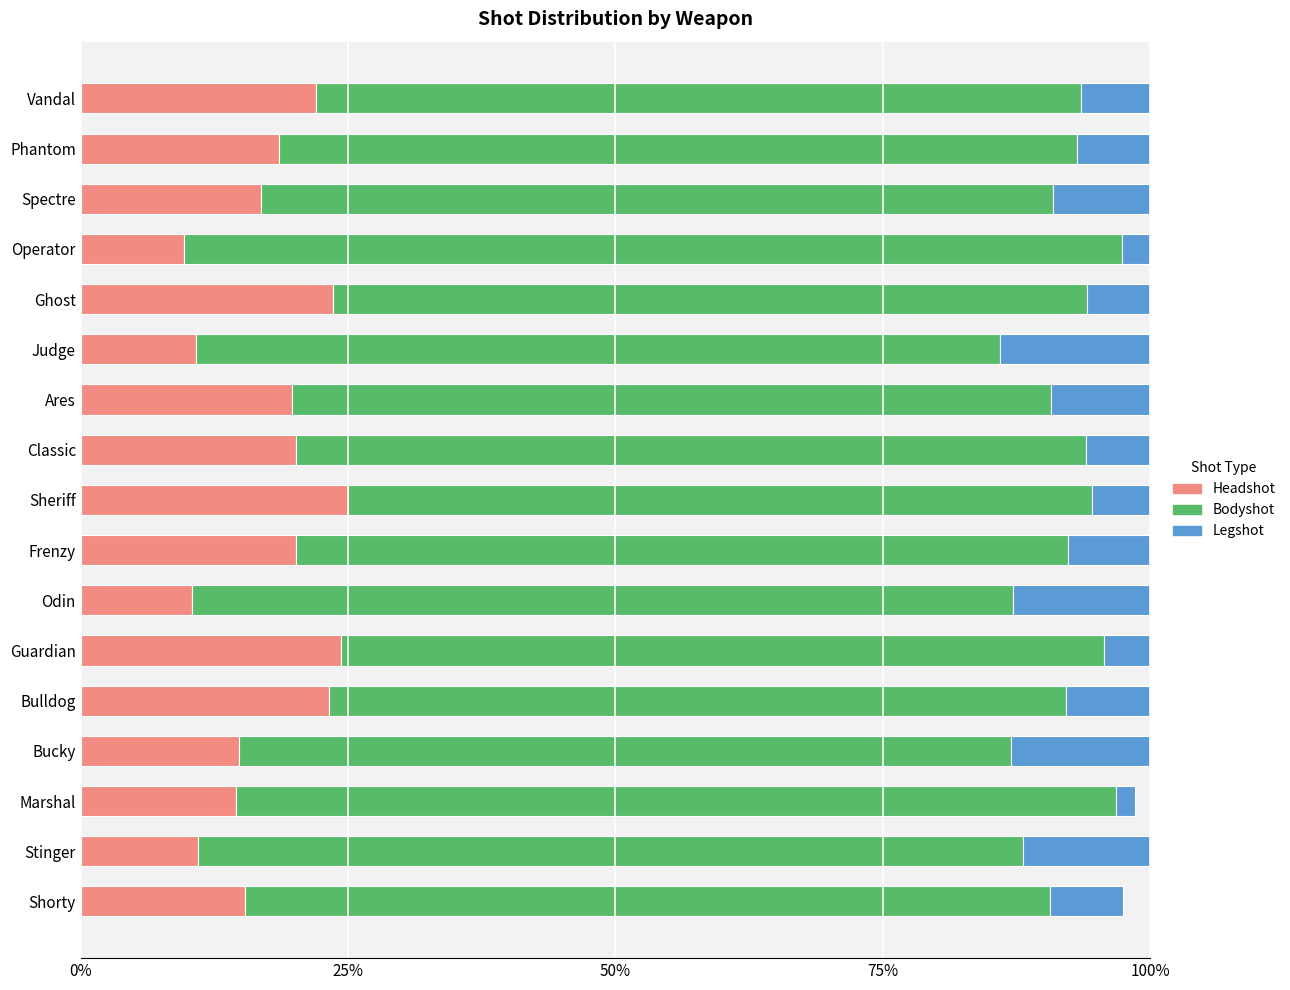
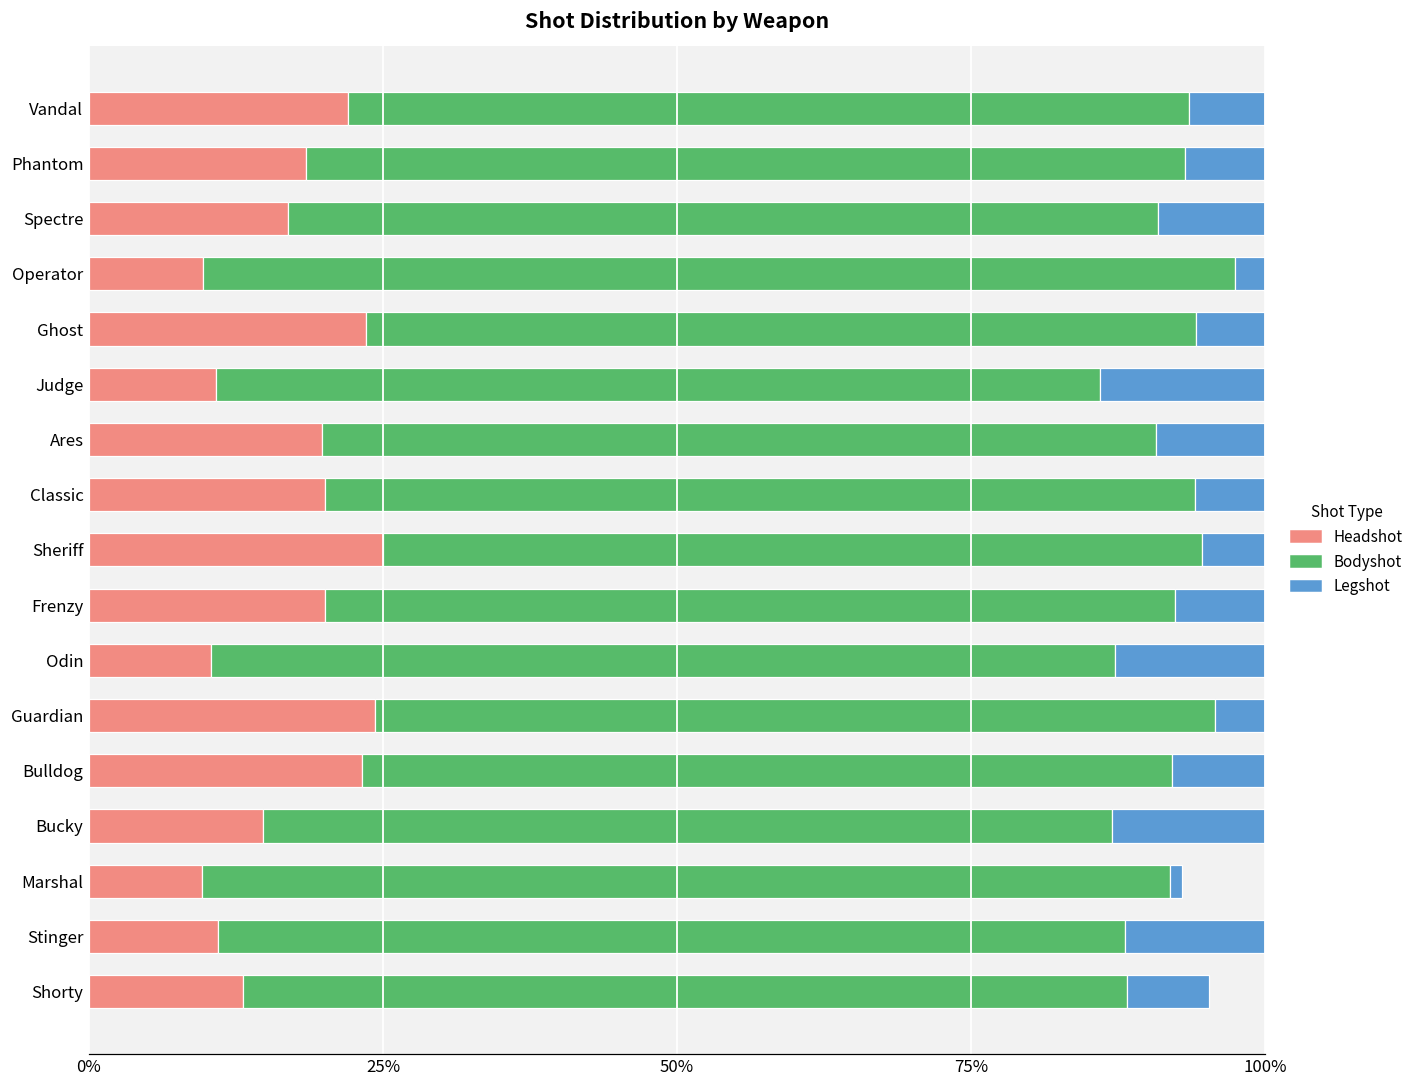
Headshot, Marshal: 14.5% -> 9.6%
Legshot, Marshal: 1.8% -> 1.0%
Headshot, Shorty: 15.4% -> 13.1%
